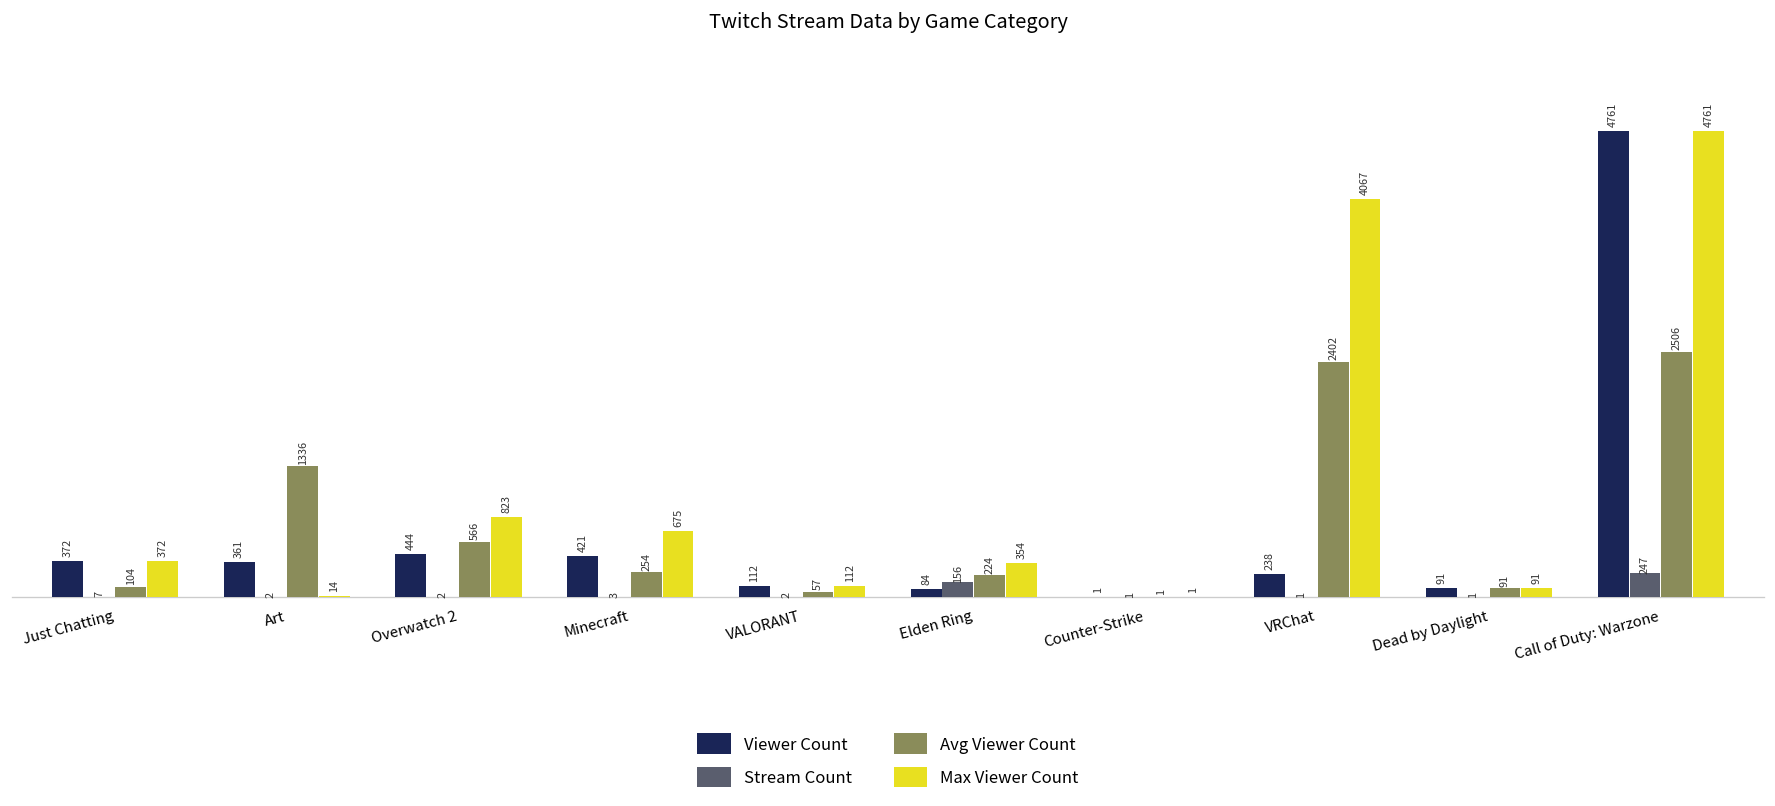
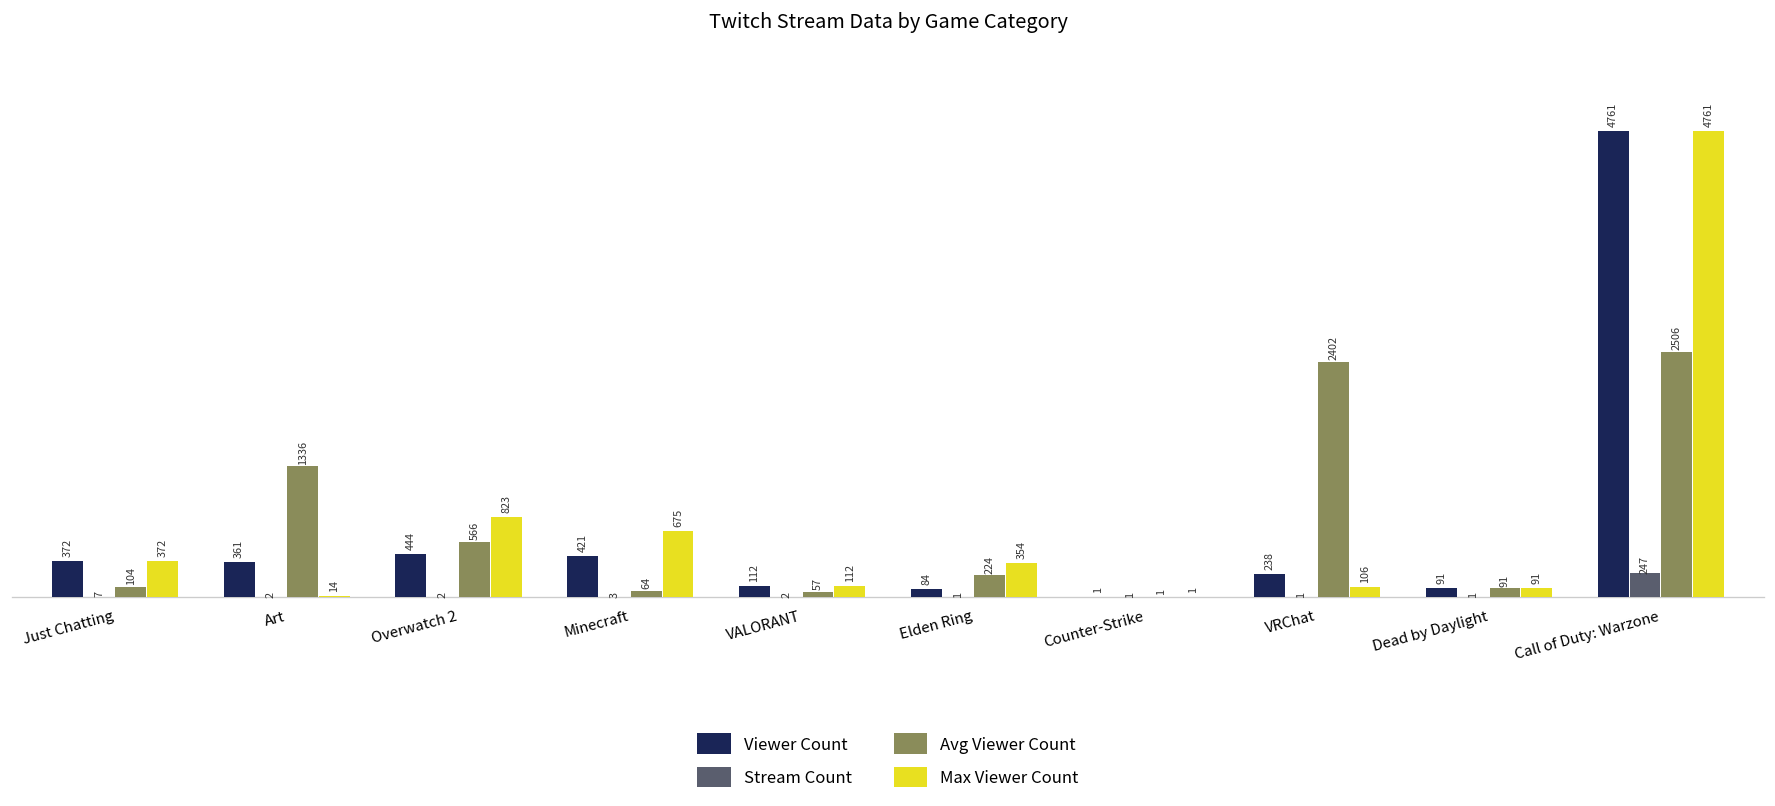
Avg Viewer Count, Minecraft: 254 -> 64
Stream Count, Elden Ring: 156 -> 1
Max Viewer Count, VRChat: 4067 -> 106
